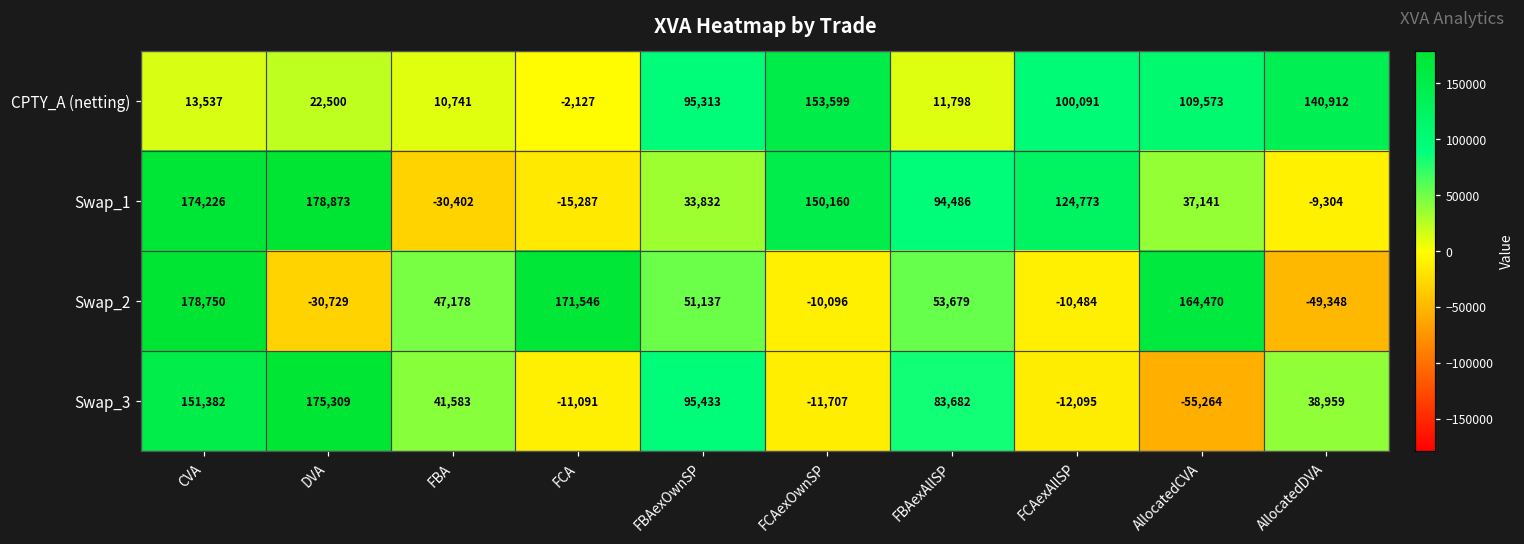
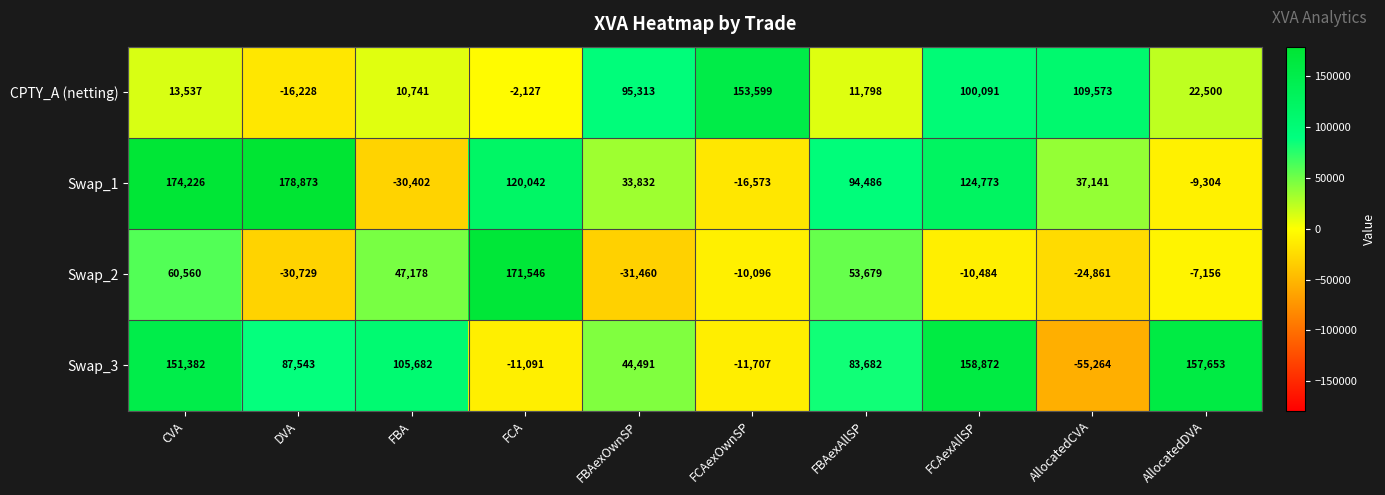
CPTY_A (netting), DVA: 22,500 -> -16,228
CPTY_A (netting), AllocatedDVA: 140,912 -> 22,500
Swap_1, FCA: -15,287 -> 120,042
Swap_1, FCAexOwnSP: 150,160 -> -16,573
Swap_2, CVA: 178,750 -> 60,560
Swap_2, FBAexOwnSP: 51,137 -> -31,460
Swap_2, AllocatedCVA: 164,470 -> -24,861
Swap_2, AllocatedDVA: -49,348 -> -7,156
Swap_3, DVA: 175,309 -> 87,543
Swap_3, FBA: 41,583 -> 105,682
Swap_3, FBAexOwnSP: 95,433 -> 44,491
Swap_3, FCAexAllSP: -12,095 -> 158,872
Swap_3, AllocatedDVA: 38,959 -> 157,653
